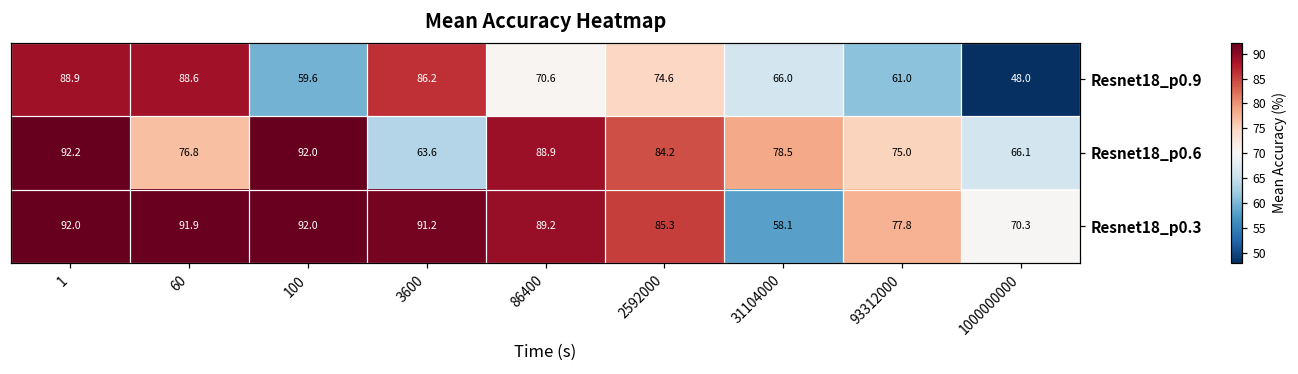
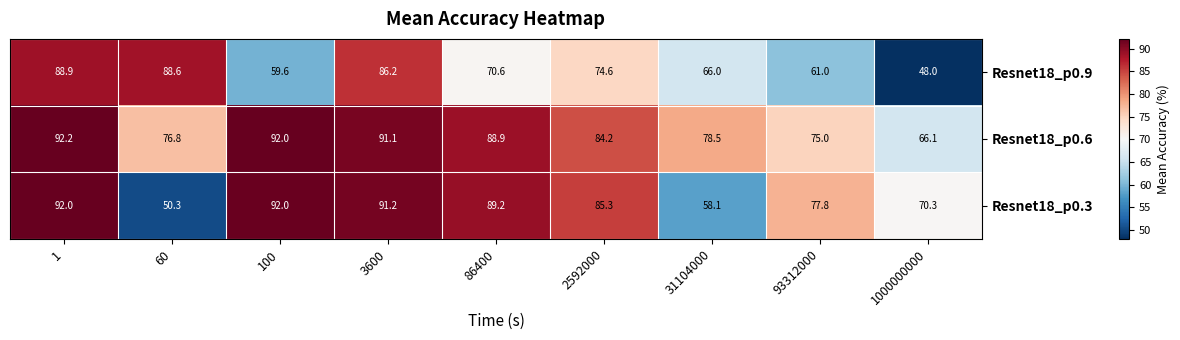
Resnet18_p0.6, 3600: 63.6 -> 91.1
Resnet18_p0.3, 60: 91.9 -> 50.3
